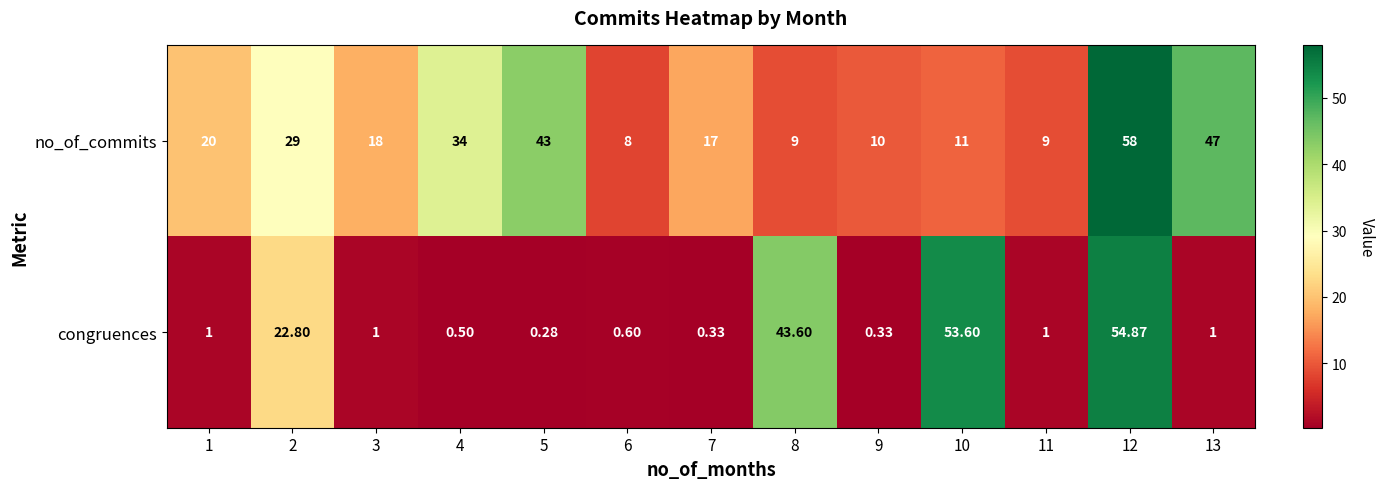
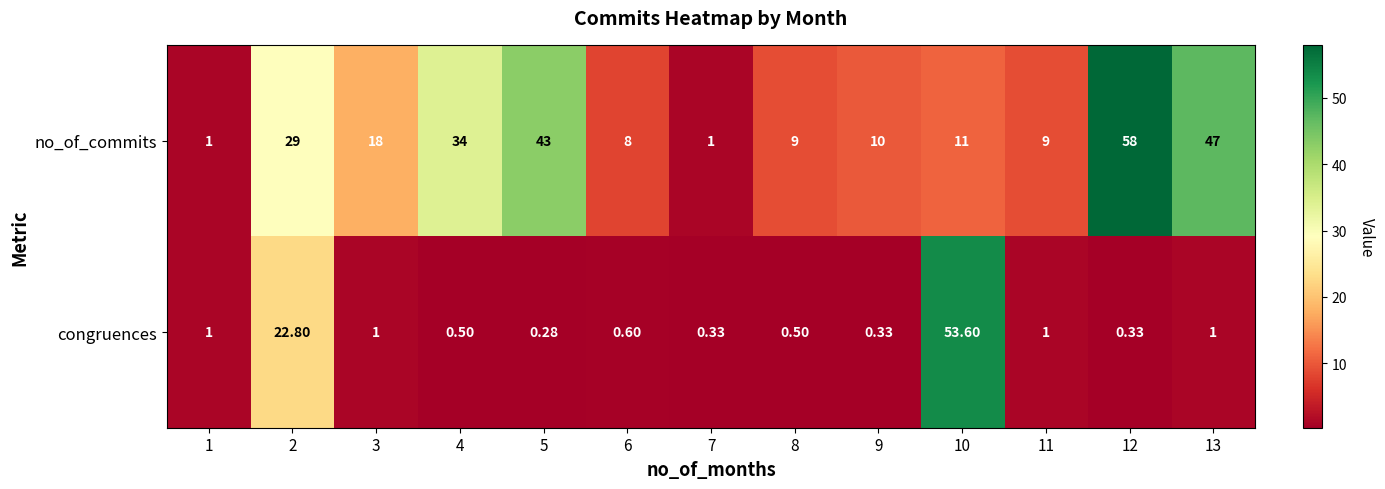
no_of_commits, 1: 20 -> 1
no_of_commits, 7: 17 -> 1
congruences, 8: 43.60 -> 0.50
congruences, 12: 54.87 -> 0.33
